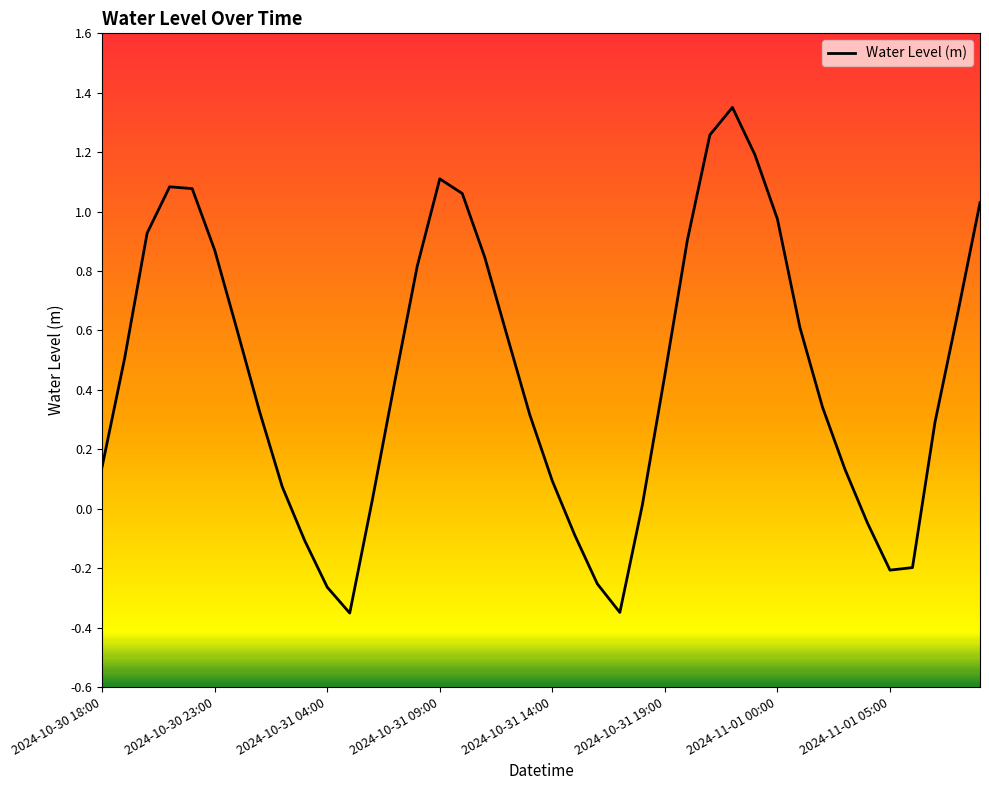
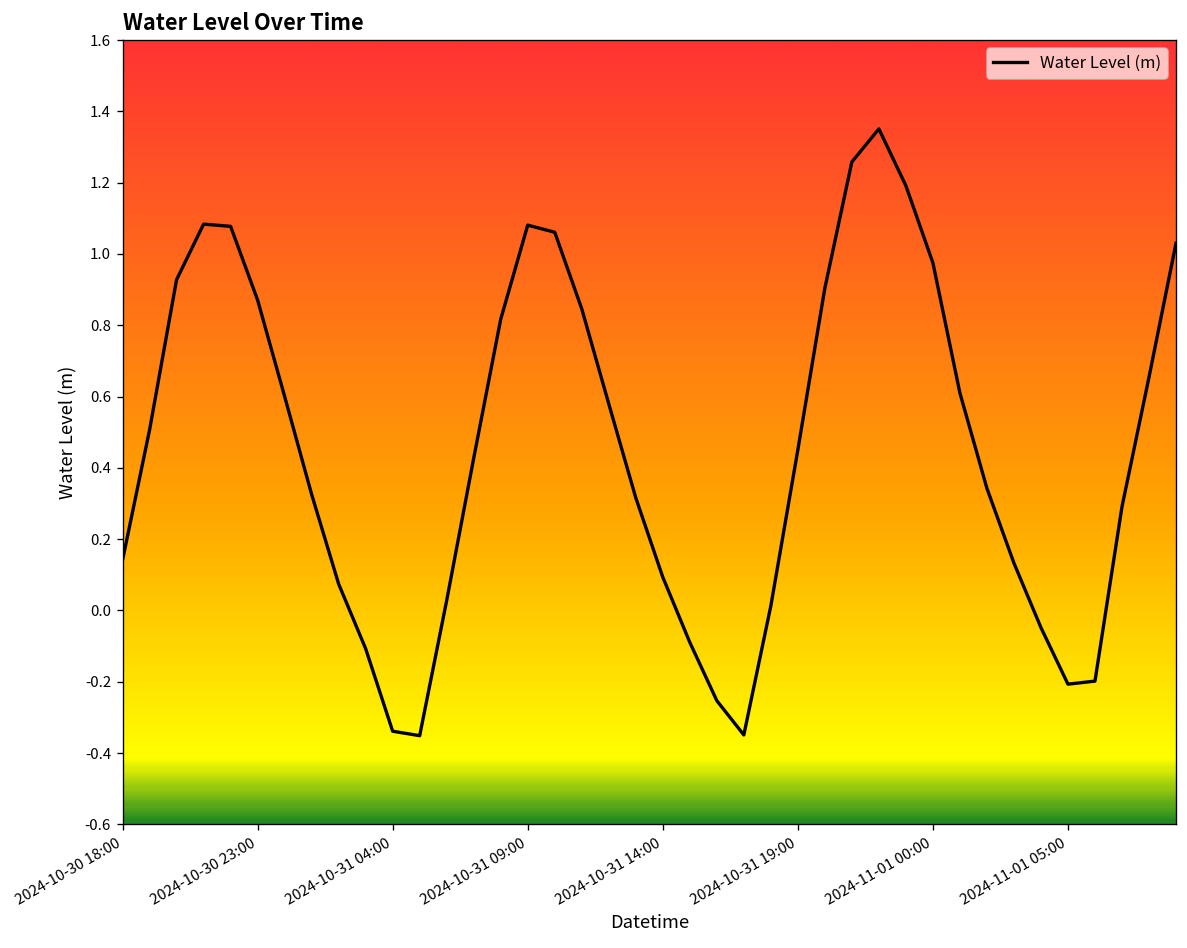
2024-10-31 04:00: -0.26 -> -0.34
2024-10-31 09:00: 1.11 -> 1.08
